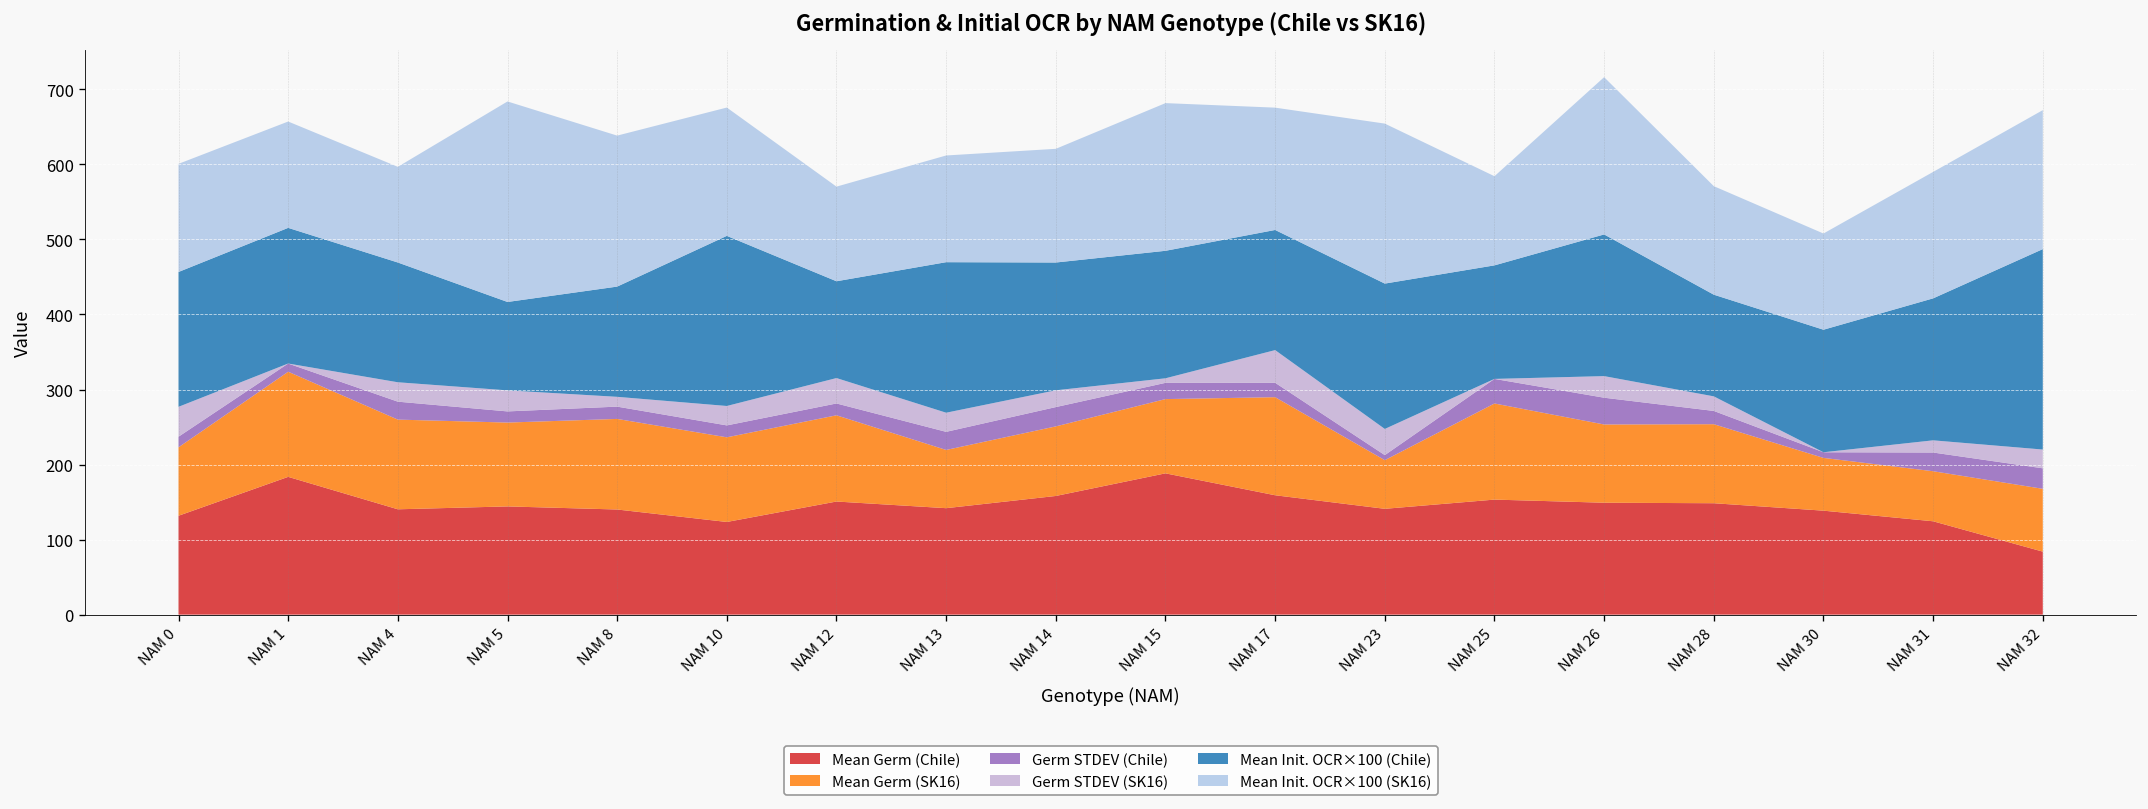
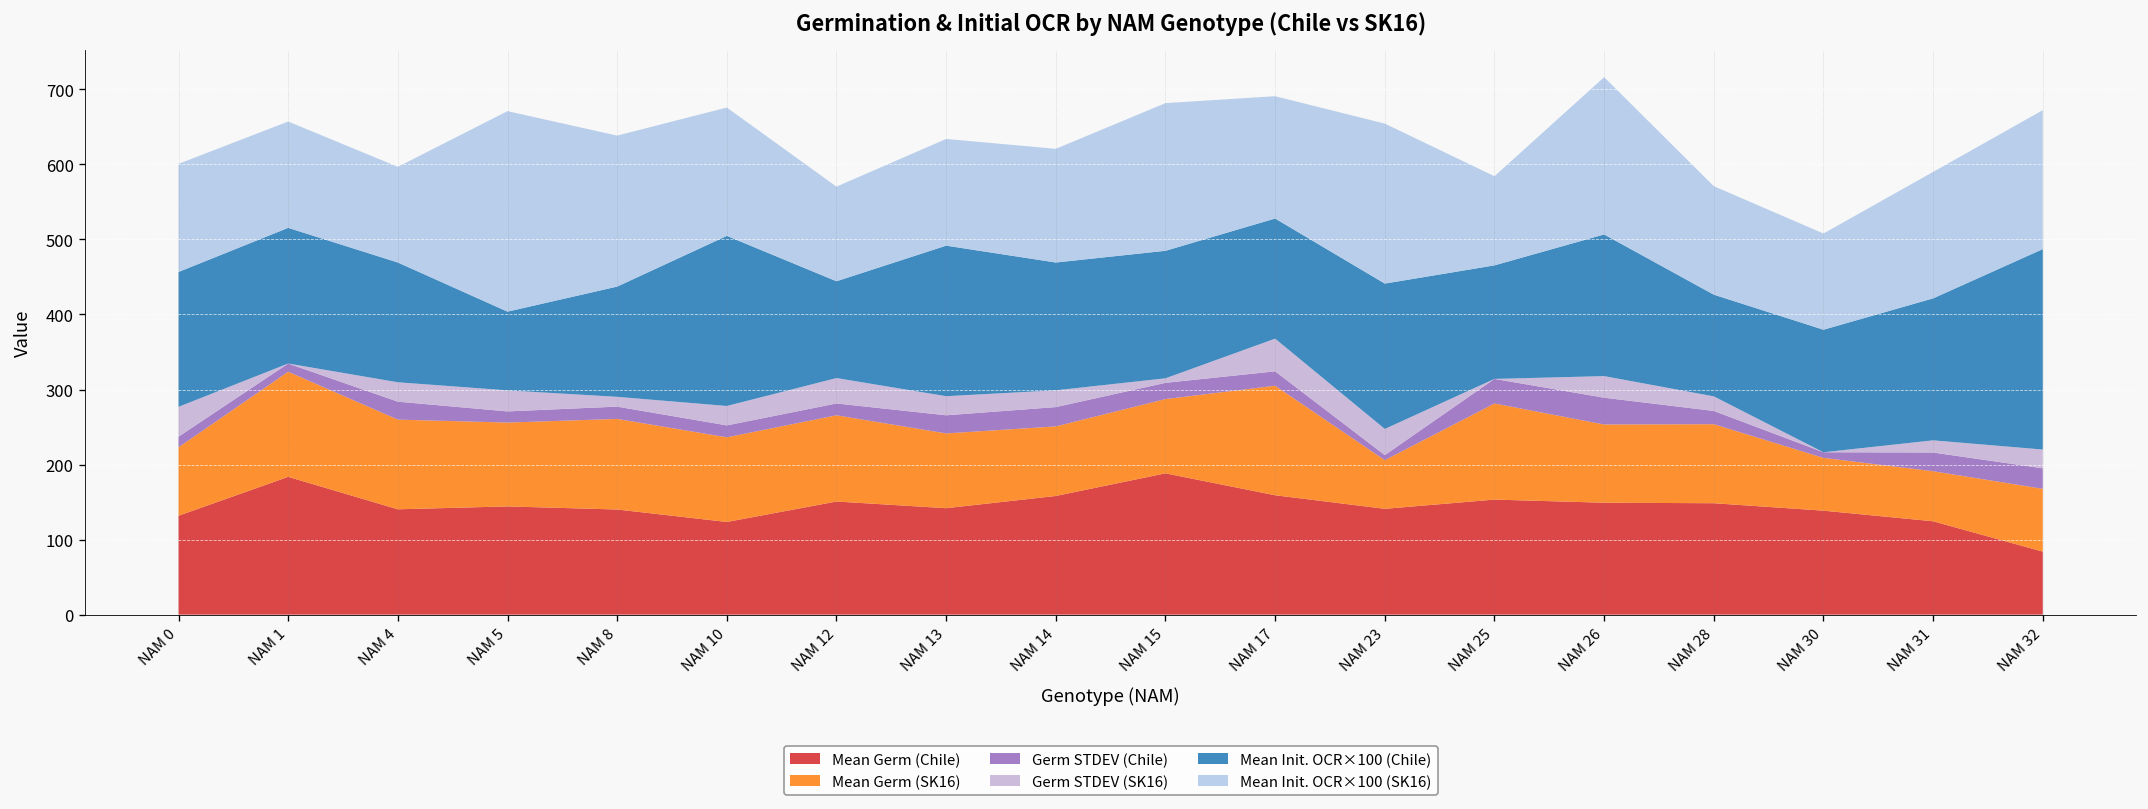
Mean Init. OCR×100 (Chile), NAM 5: 120 -> 100
Mean Germ (SK16), NAM 13: 80 -> 100
Mean Germ (SK16), NAM 17: 130 -> 150
